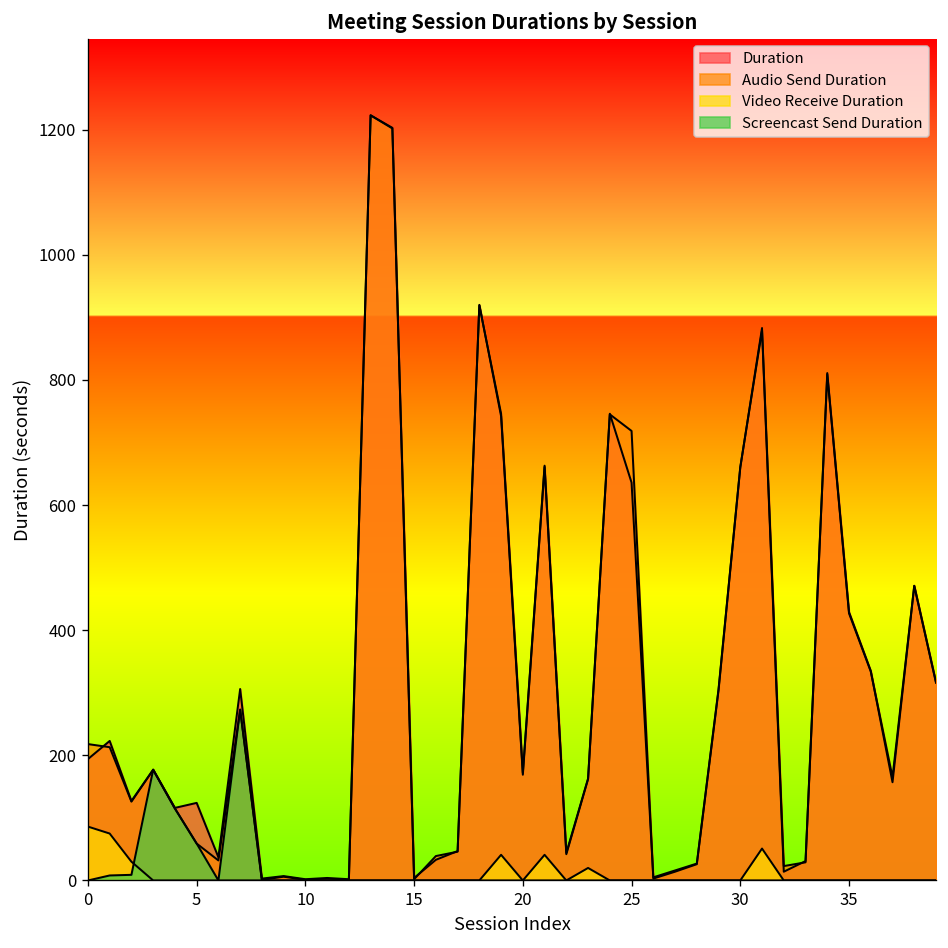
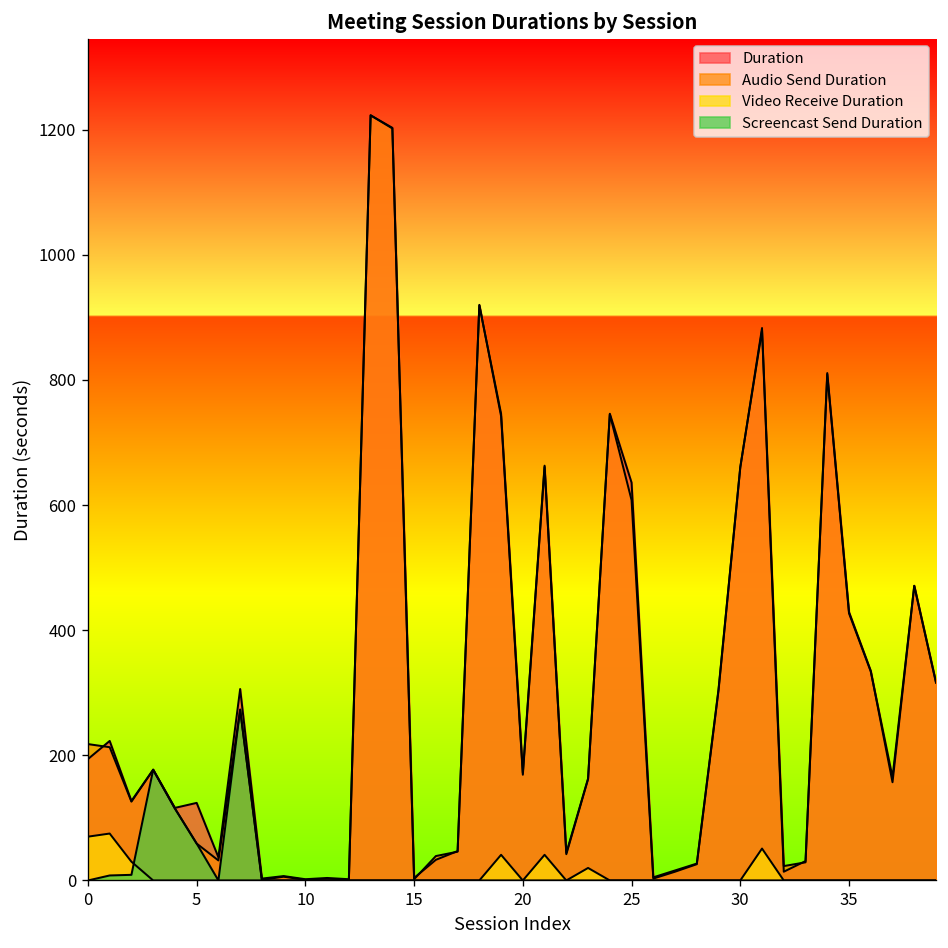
Video Receive Duration, 0: 90 -> 70
Audio Send Duration, 25: 720 -> 610
